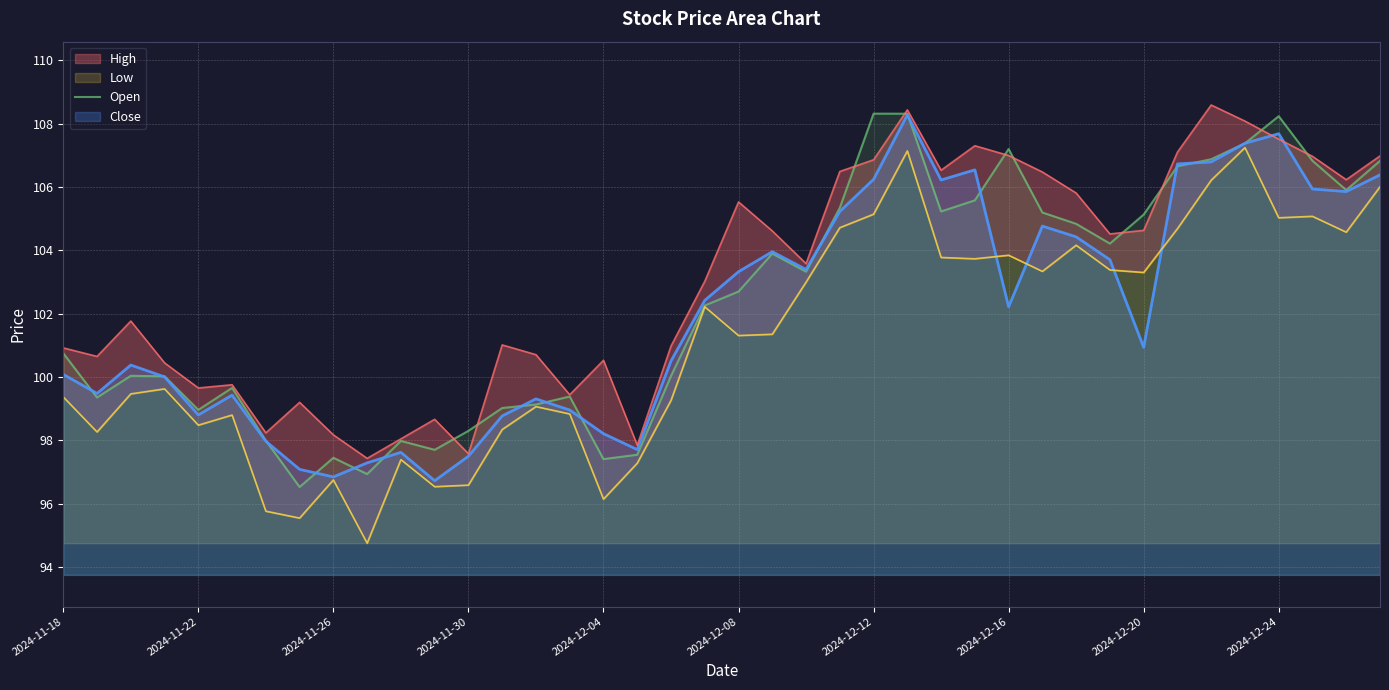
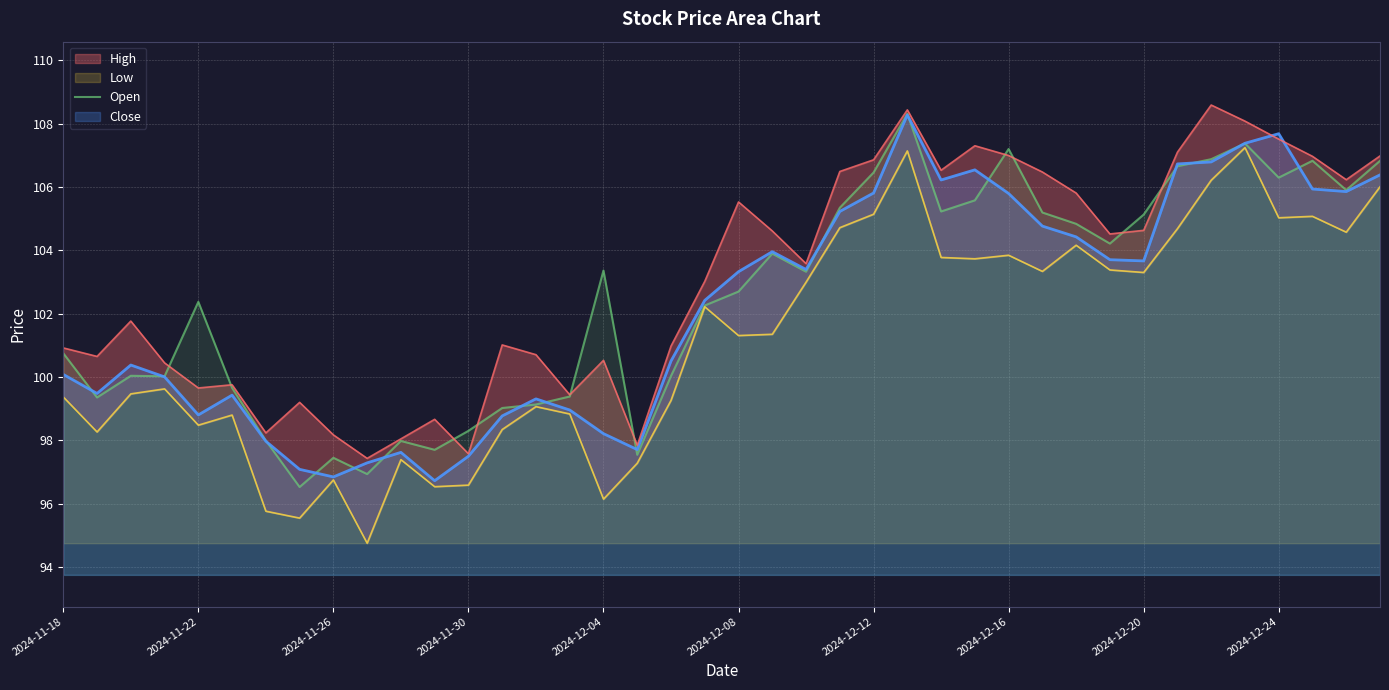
Open, 2024-11-22: 99.0 -> 102.4
Open, 2024-12-04: 97.4 -> 103.4
Open, 2024-12-12: 108.3 -> 106.5
Close, 2024-12-12: 106.2 -> 105.8
Close, 2024-12-16: 102.2 -> 105.8
Close, 2024-12-20: 100.9 -> 103.7
Open, 2024-12-24: 108.2 -> 106.3
